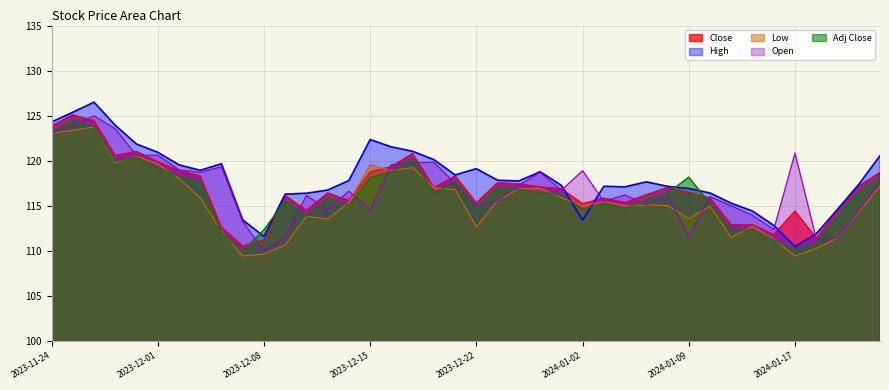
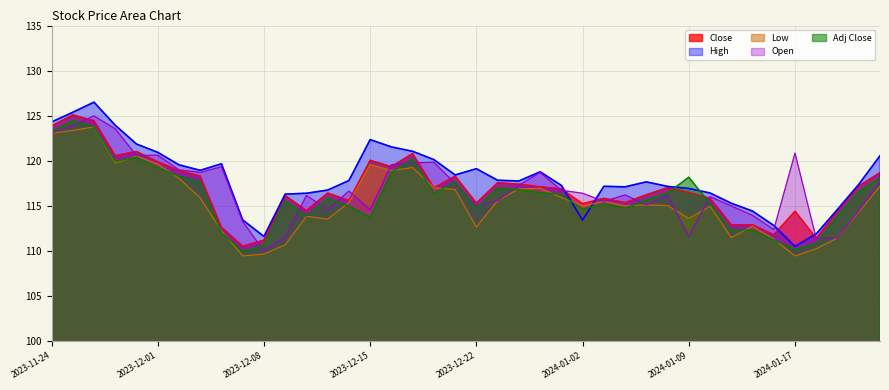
Adj Close, 2023-12-08: 112 -> 111
Close, 2023-12-15: 119 -> 120
Adj Close, 2023-12-15: 118 -> 114
Open, 2024-01-02: 119 -> 116
